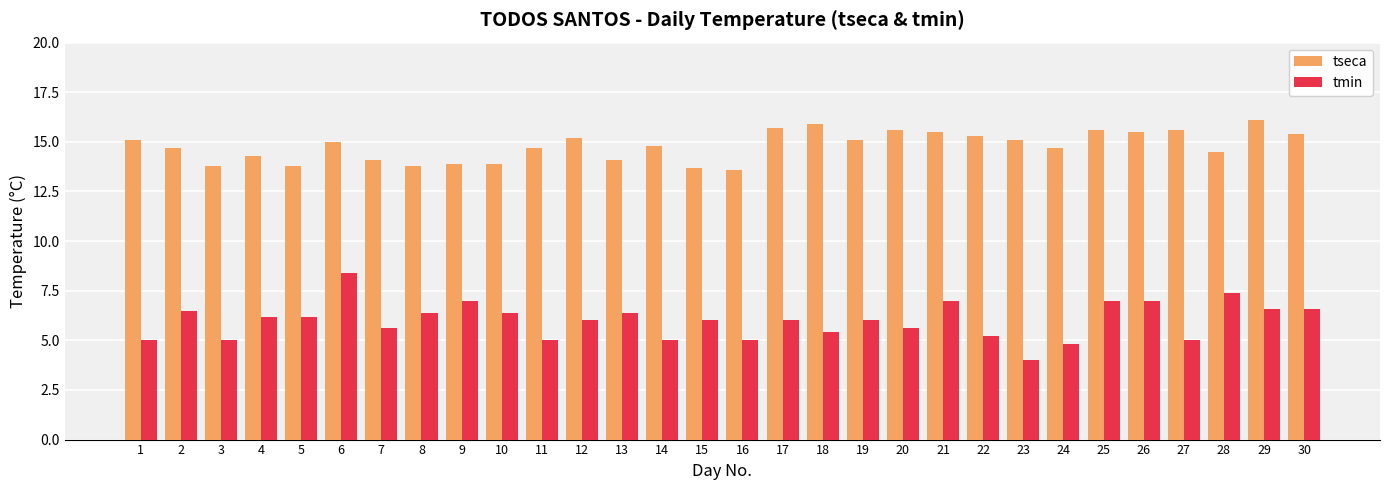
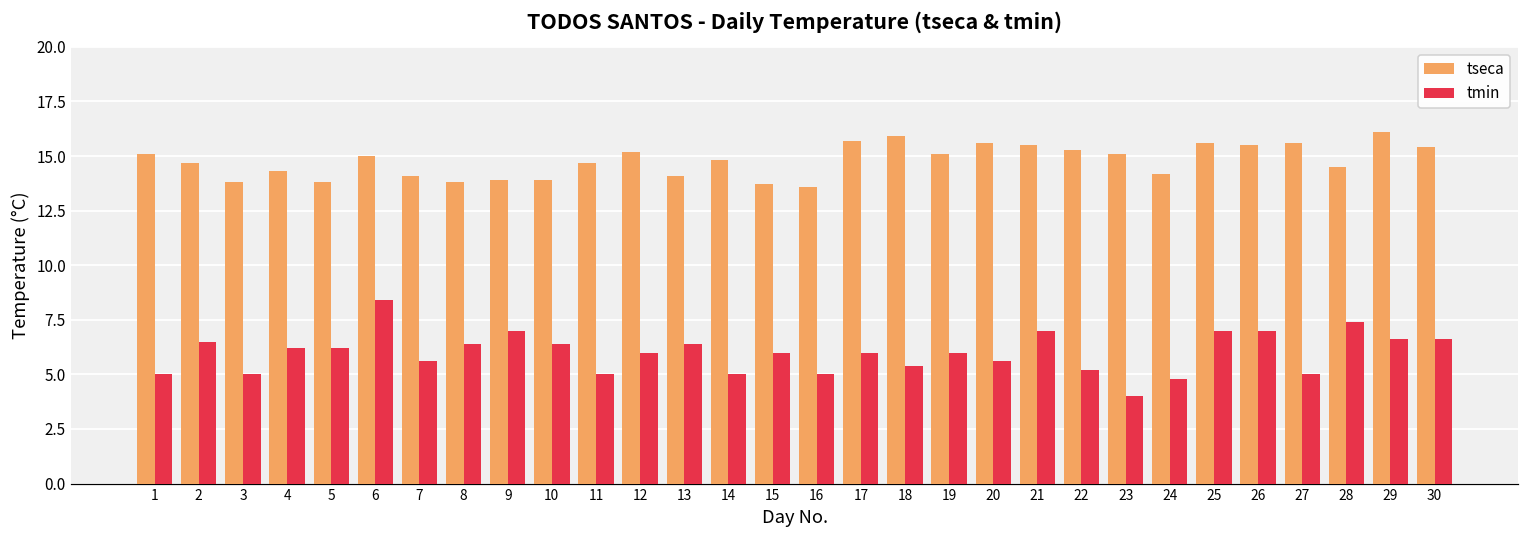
tseca, 24: 14.7 -> 14.2
